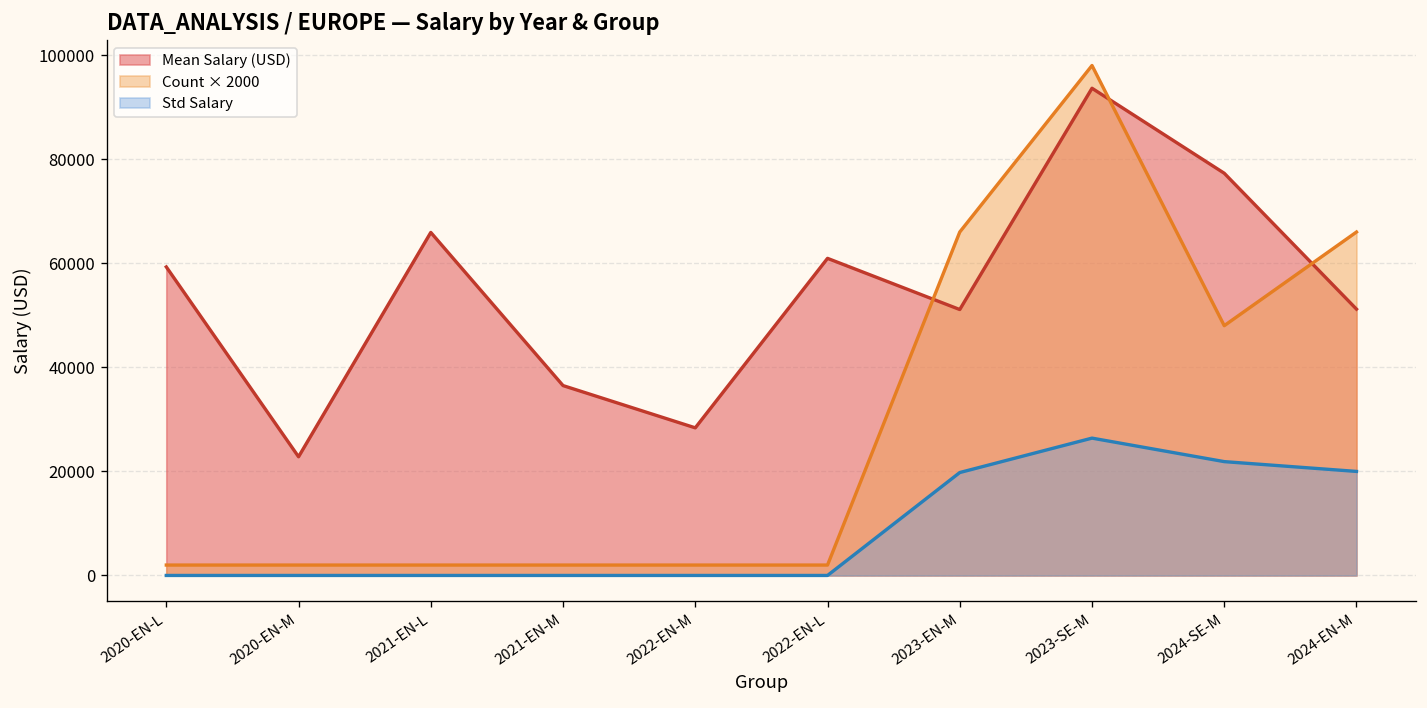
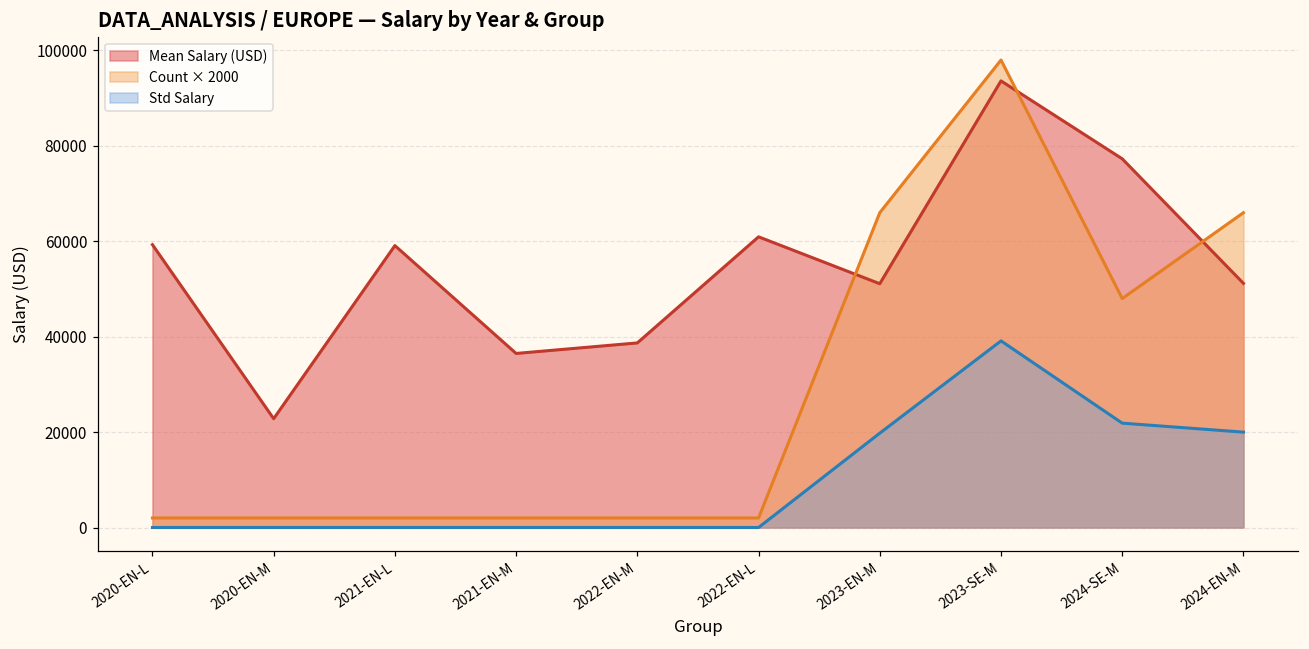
Mean Salary (USD), 2021-EN-L: 66000 -> 59000
Mean Salary (USD), 2022-EN-M: 28000 -> 39000
Std Salary, 2023-SE-M: 26000 -> 39000
